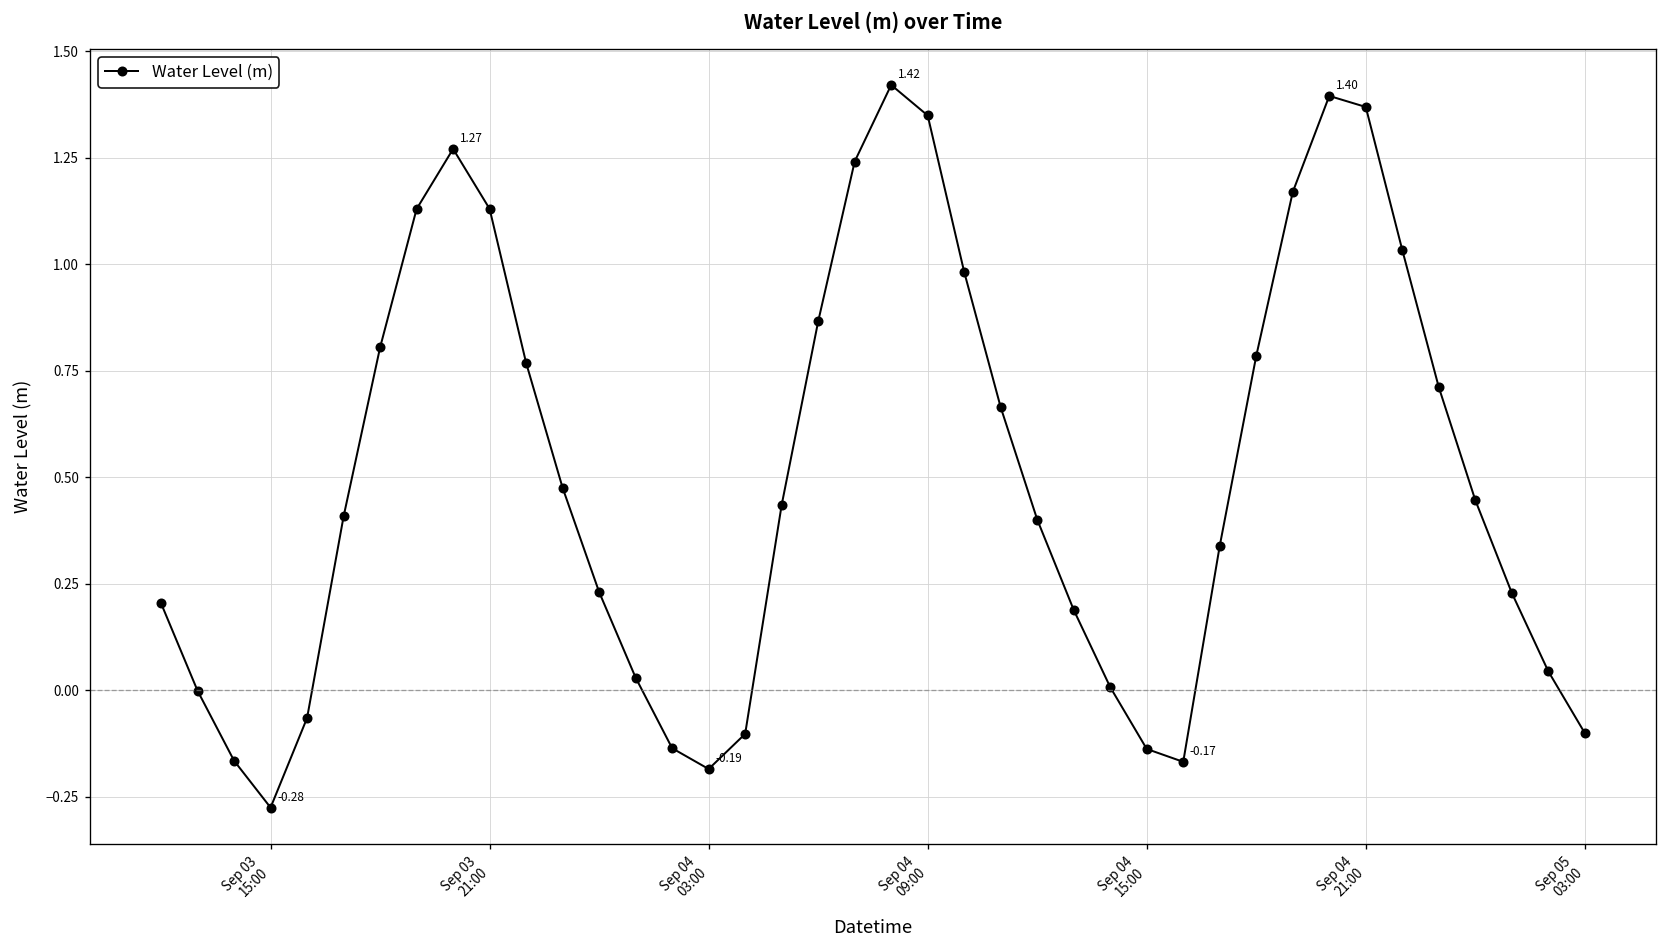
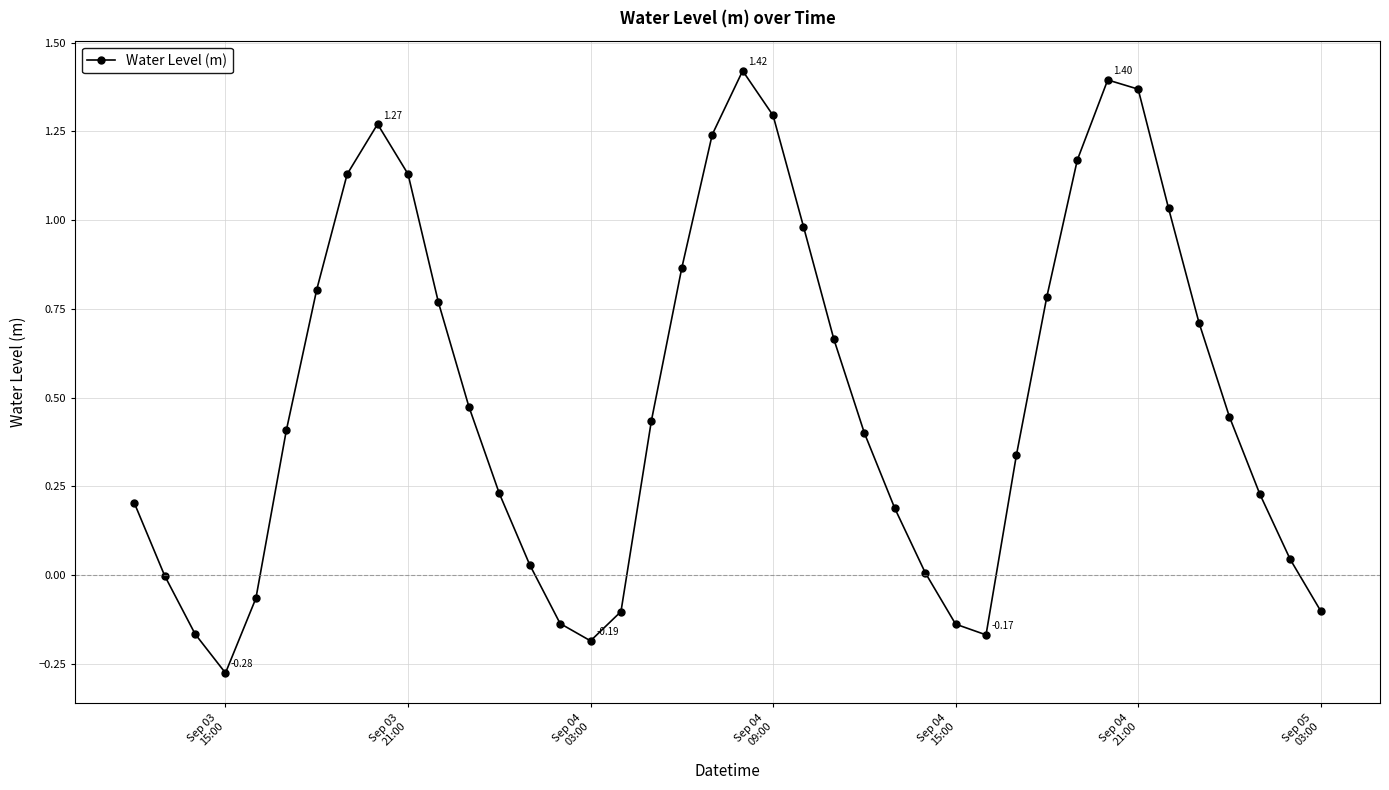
Sep 04 09:00: 1.35 -> 1.30
